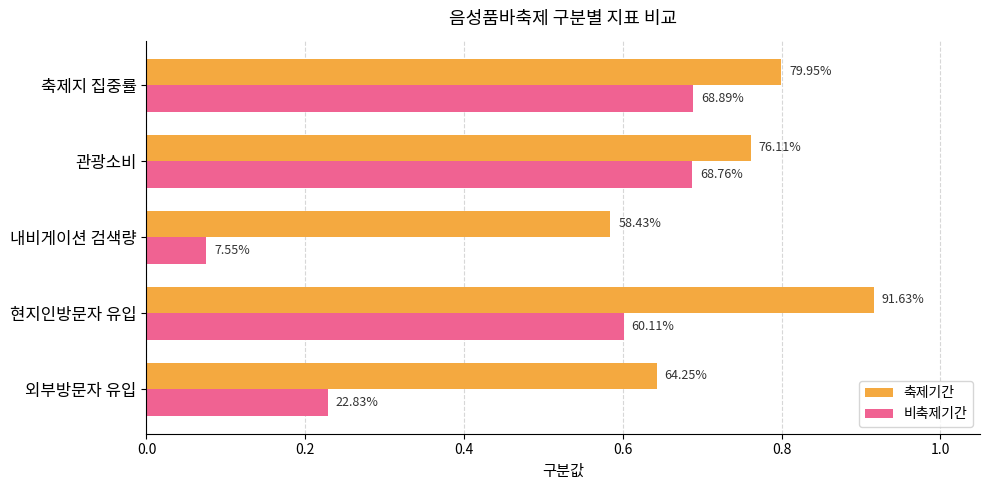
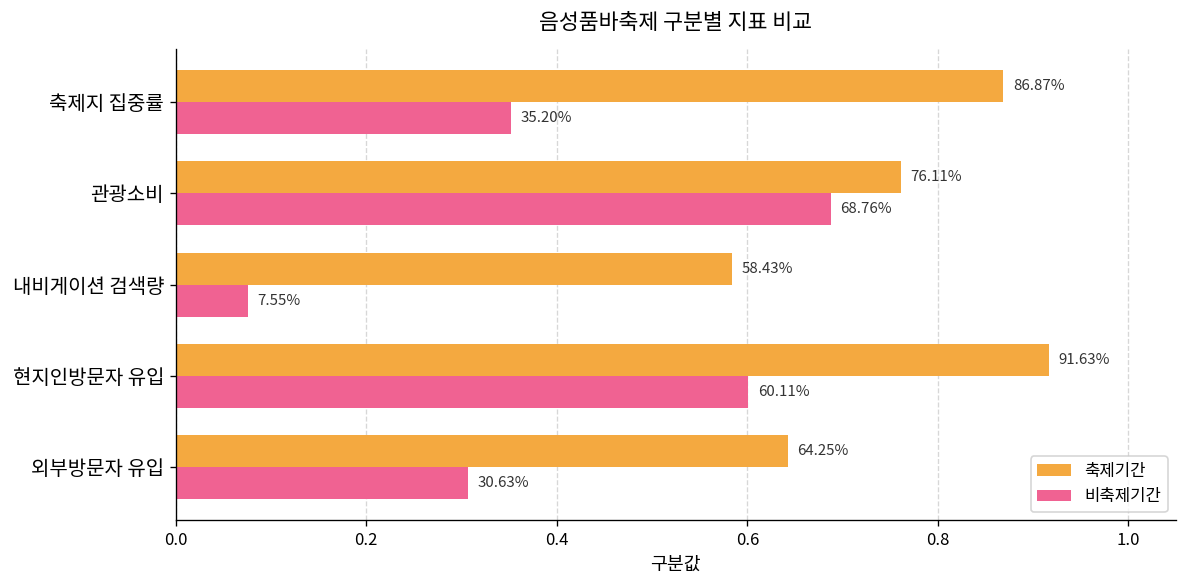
축제기간, 축제지 집중률: 79.95% -> 86.87%
비축제기간, 축제지 집중률: 68.89% -> 35.20%
비축제기간, 외부방문자 유입: 22.83% -> 30.63%
